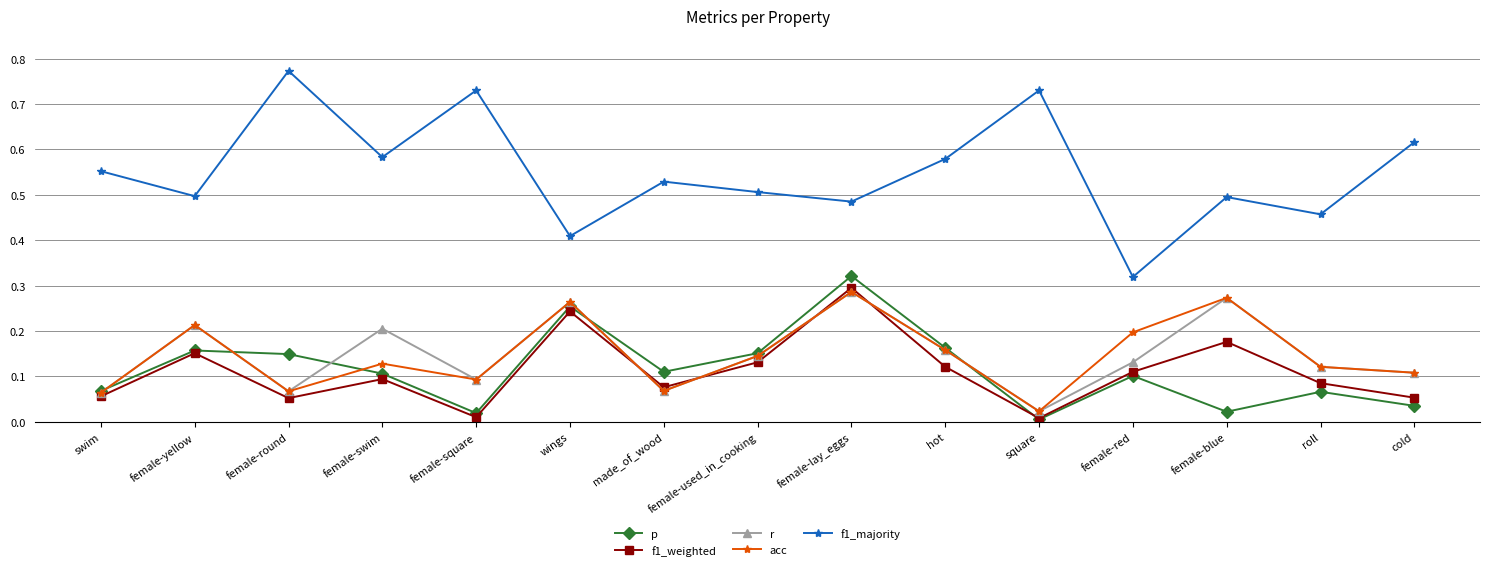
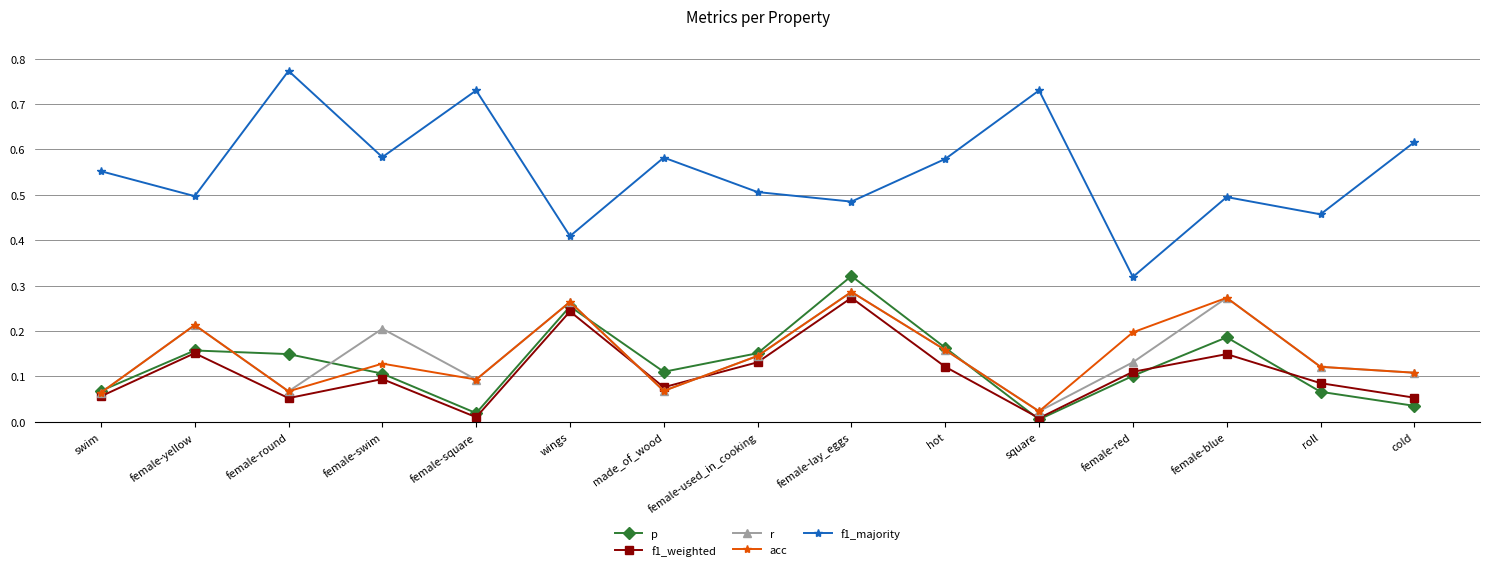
f1_majority, made_of_wood: 0.53 -> 0.58
f1_weighted, female-lay_eggs: 0.30 -> 0.27
p, female-blue: 0.02 -> 0.19
f1_weighted, female-blue: 0.18 -> 0.15
